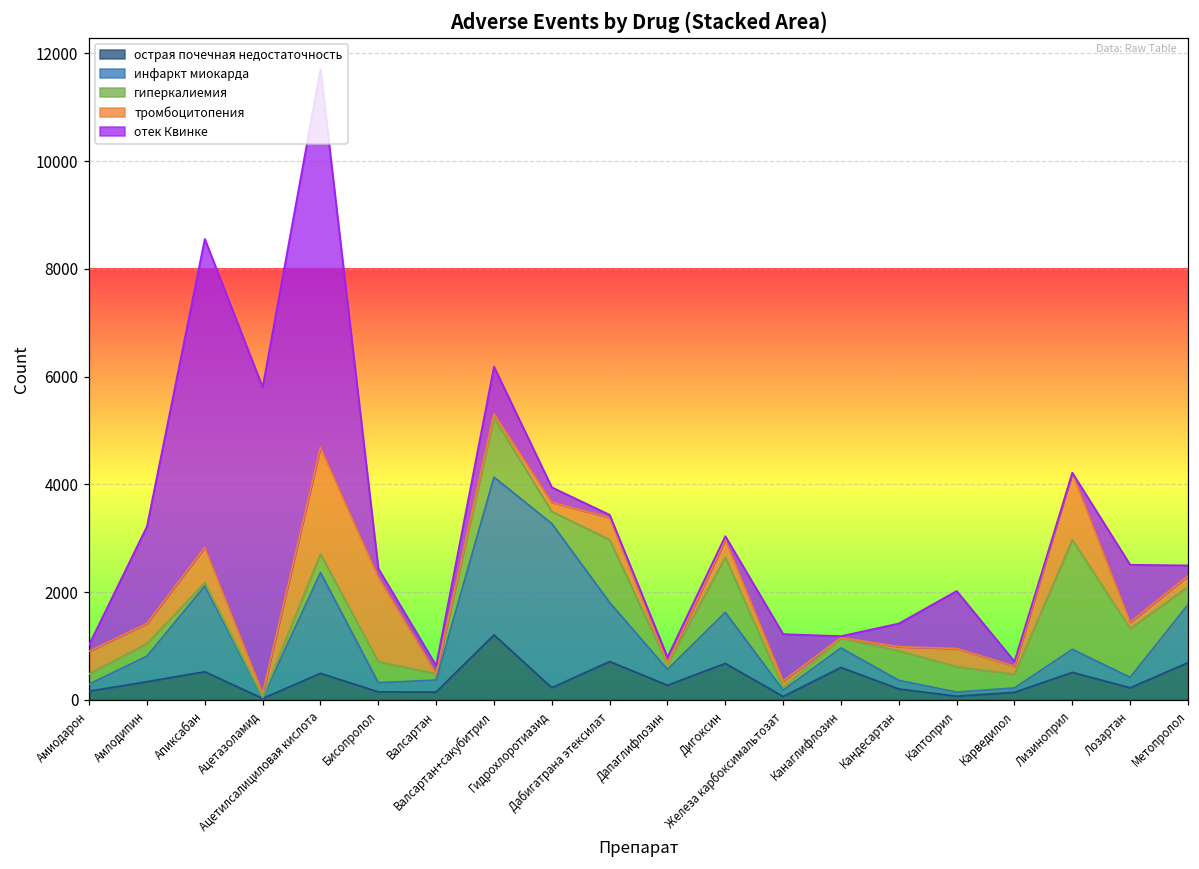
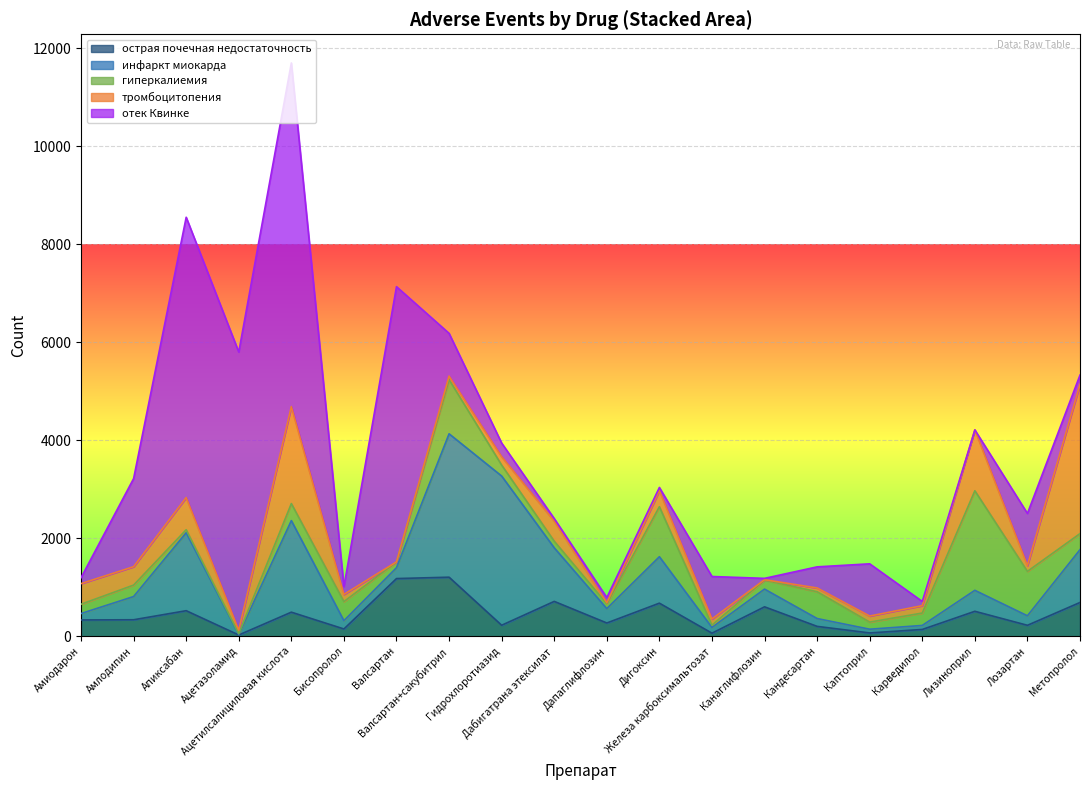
острая почечная недостаточность, Амиодарон: 200 -> 300
тромбоцитопения, Бисопролол: 1600 -> 100
острая почечная недостаточность, Валсартан: 100 -> 1200
отек Квинке, Валсартан: 200 -> 5600
гиперкалиемия, Дабигатрана этексилат: 1200 -> 100
гиперкалиемия, Каптоприл: 500 -> 100
тромбоцитопения, Каптоприл: 300 -> 100
тромбоцитопения, Метопролол: 200 -> 3000
